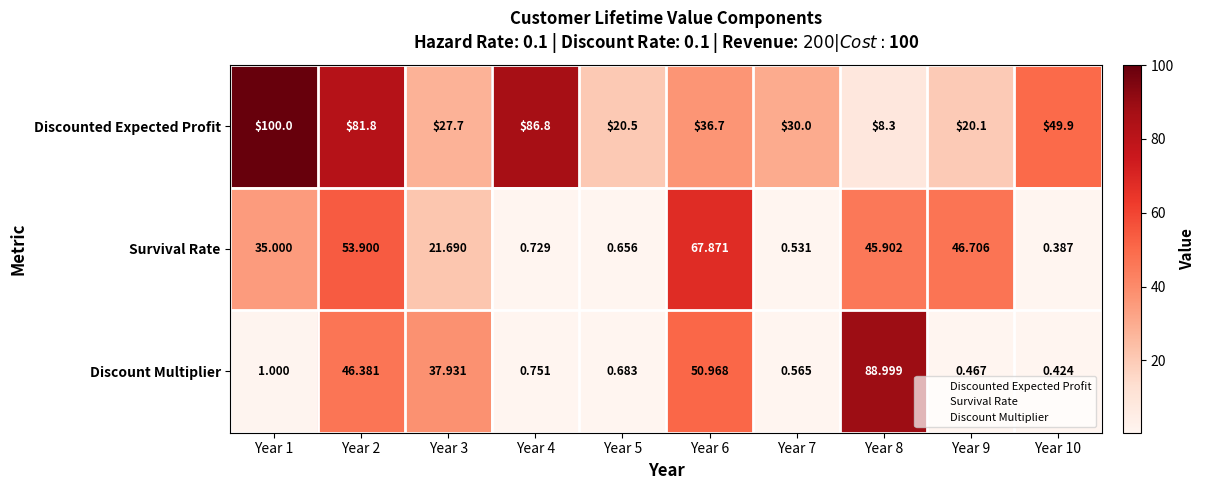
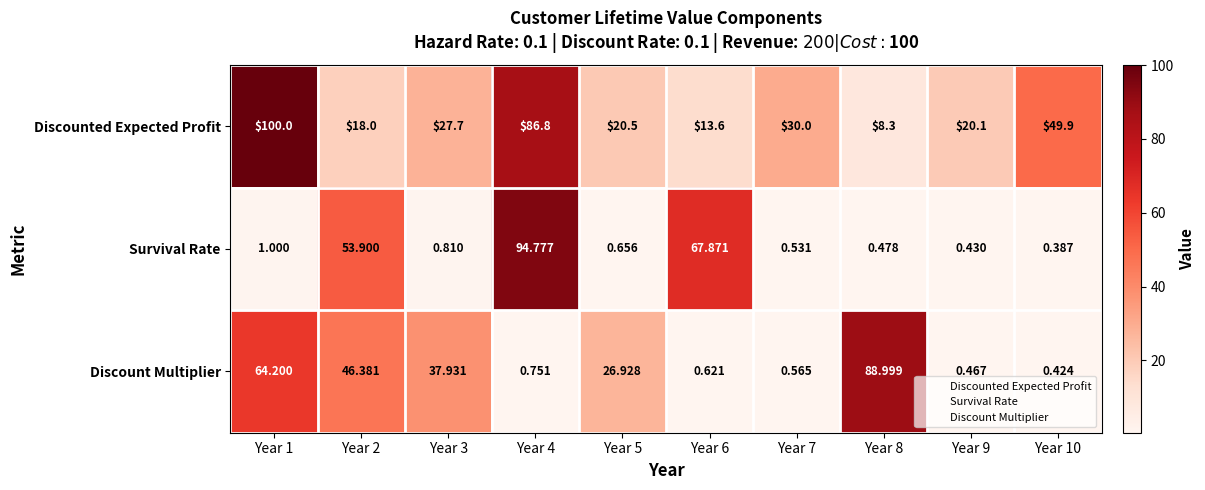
Discounted Expected Profit, Year 2: $81.8 -> $18.0
Discounted Expected Profit, Year 6: $36.7 -> $13.6
Survival Rate, Year 1: 35.000 -> 1.000
Survival Rate, Year 3: 21.690 -> 0.810
Survival Rate, Year 4: 0.729 -> 94.777
Survival Rate, Year 8: 45.902 -> 0.478
Survival Rate, Year 9: 46.706 -> 0.430
Discount Multiplier, Year 1: 1.000 -> 64.200
Discount Multiplier, Year 5: 0.683 -> 26.928
Discount Multiplier, Year 6: 50.968 -> 0.621
